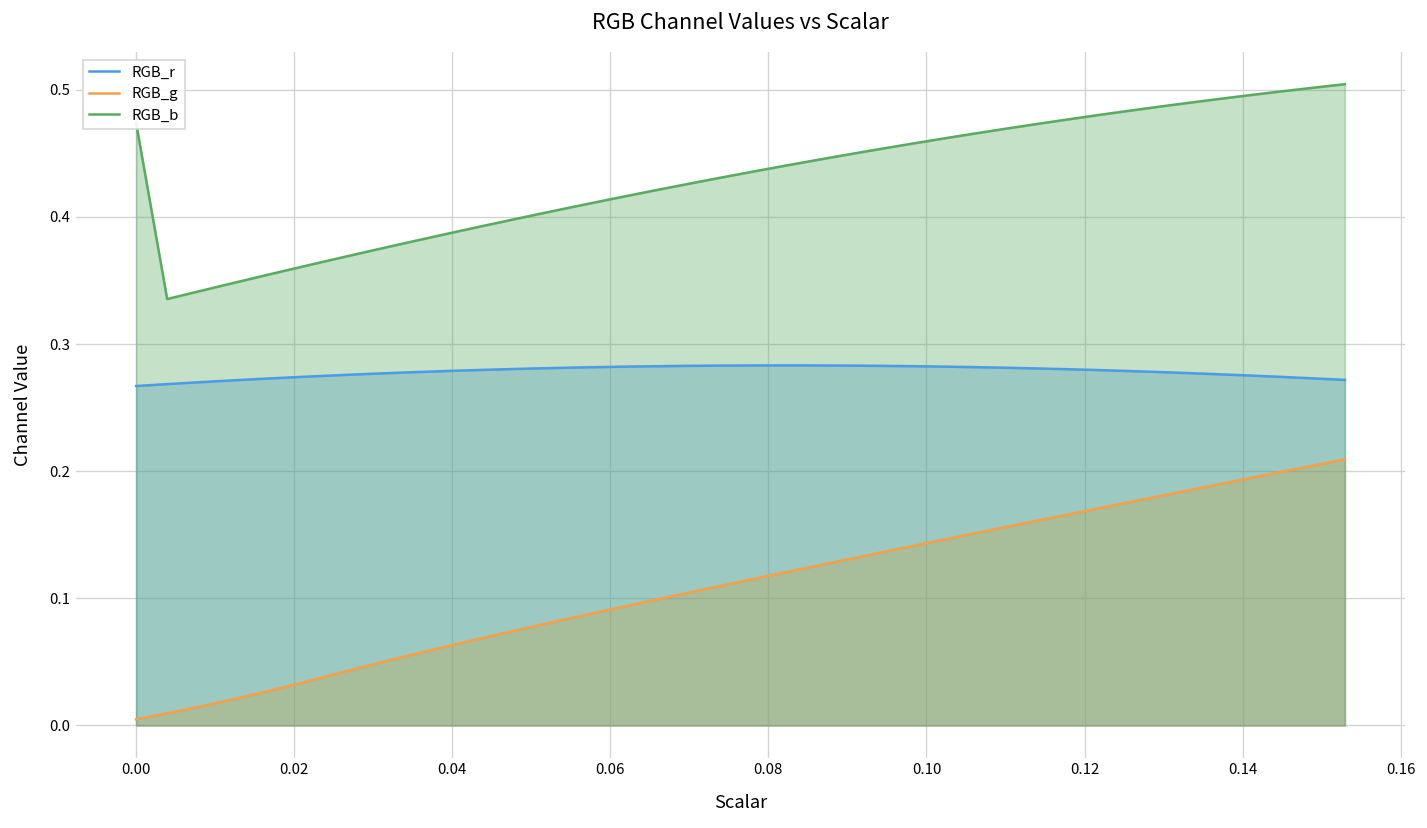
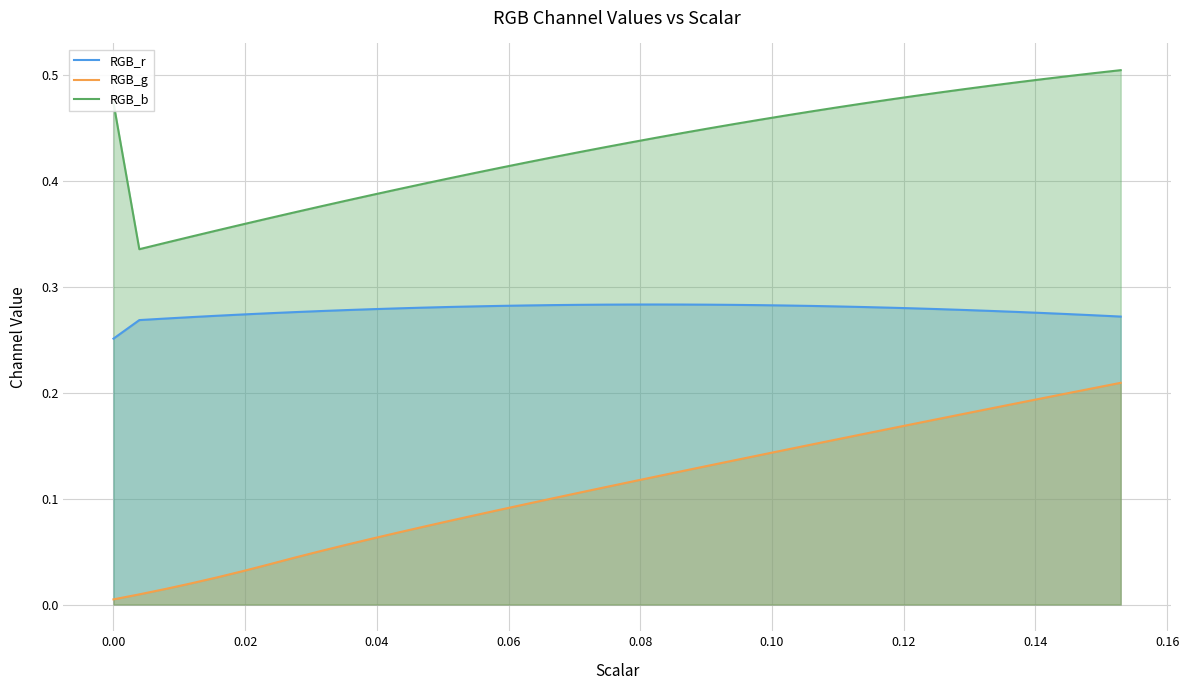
RGB_r, 0.00: 0.267 -> 0.251
